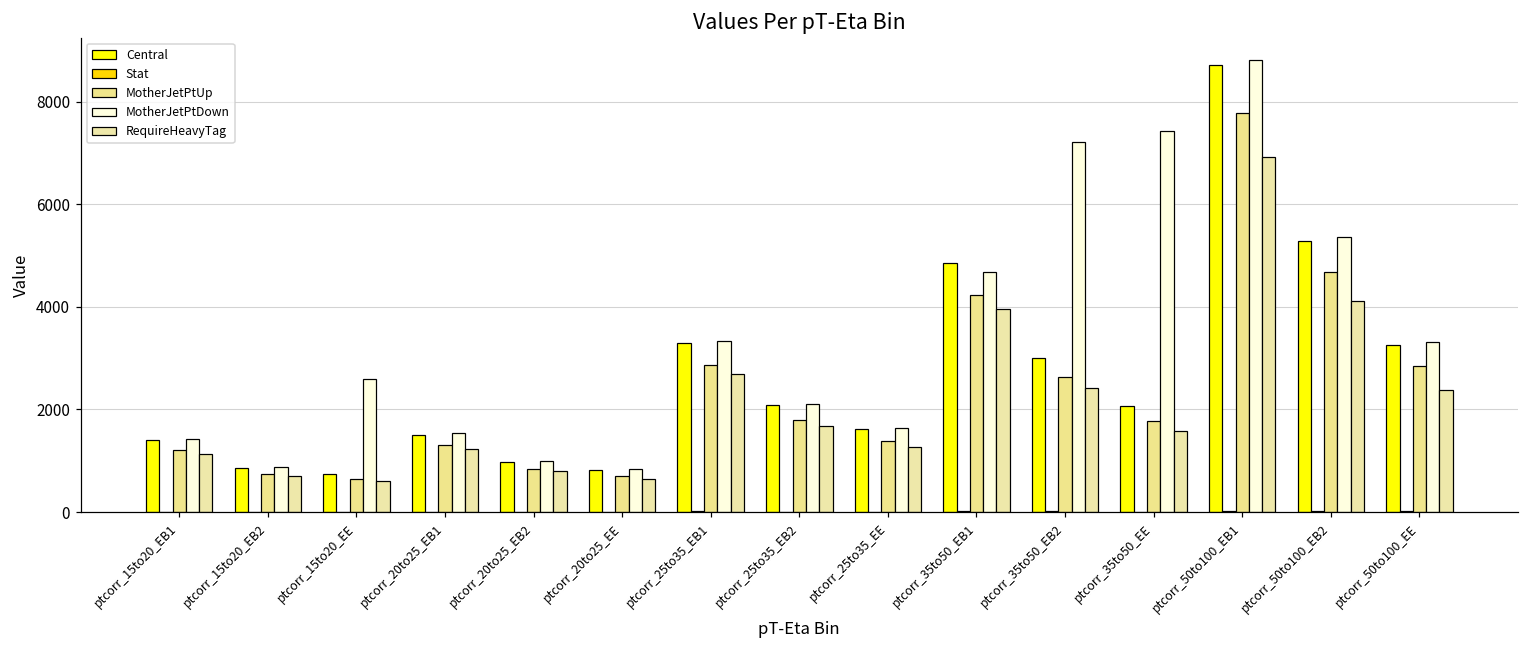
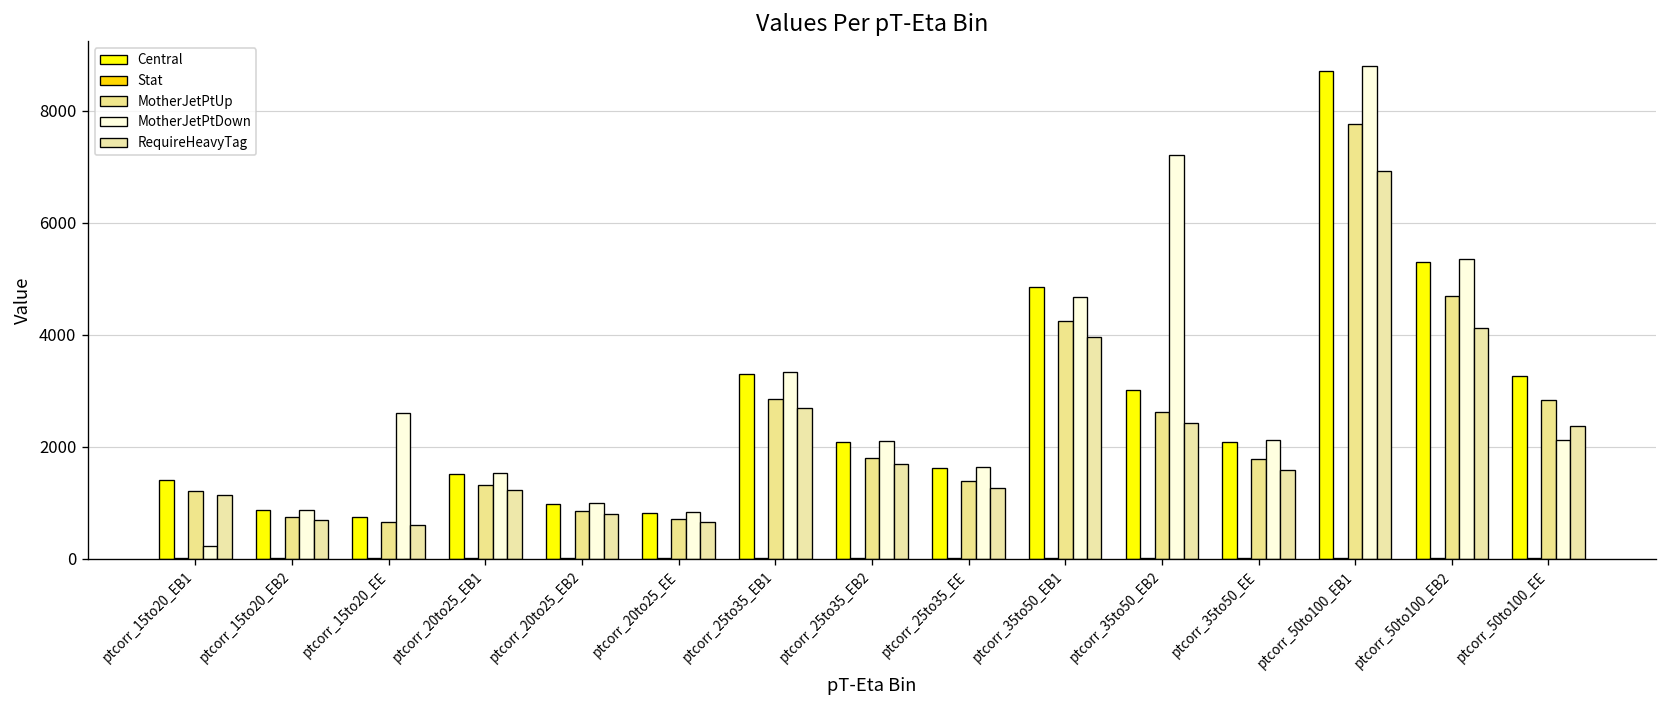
MotherJetPtDown, ptcorr_15to20_EB1: 1400 -> 200
MotherJetPtDown, ptcorr_35to50_EE: 7400 -> 2100
MotherJetPtDown, ptcorr_50to100_EE: 3300 -> 2100
